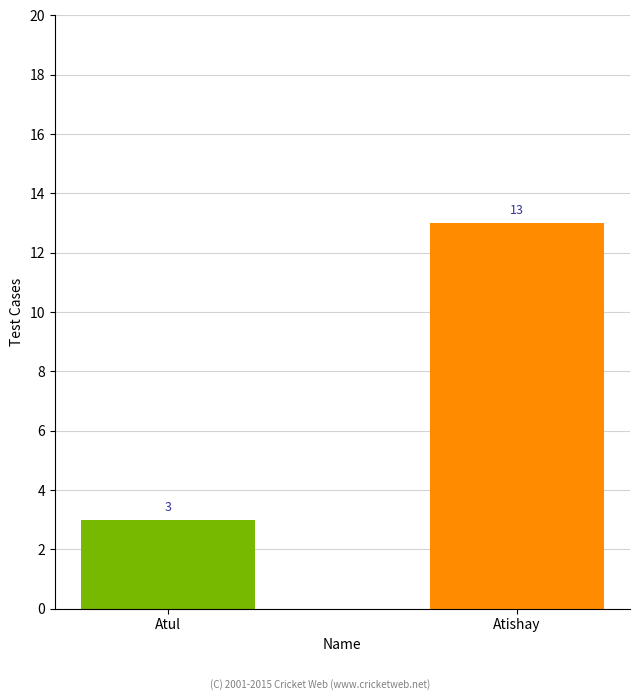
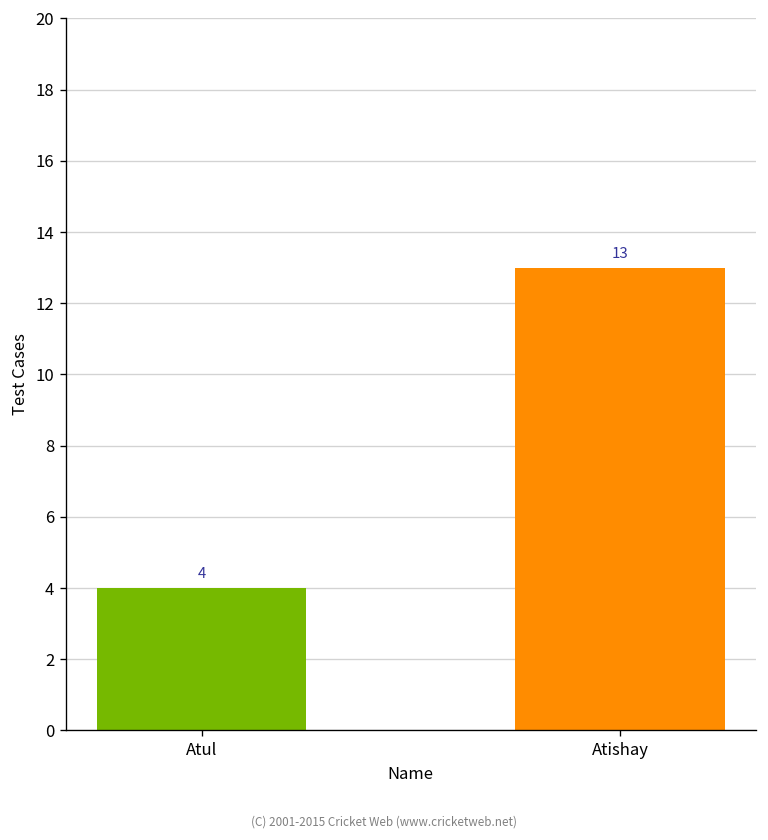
Atul: 3 -> 4
